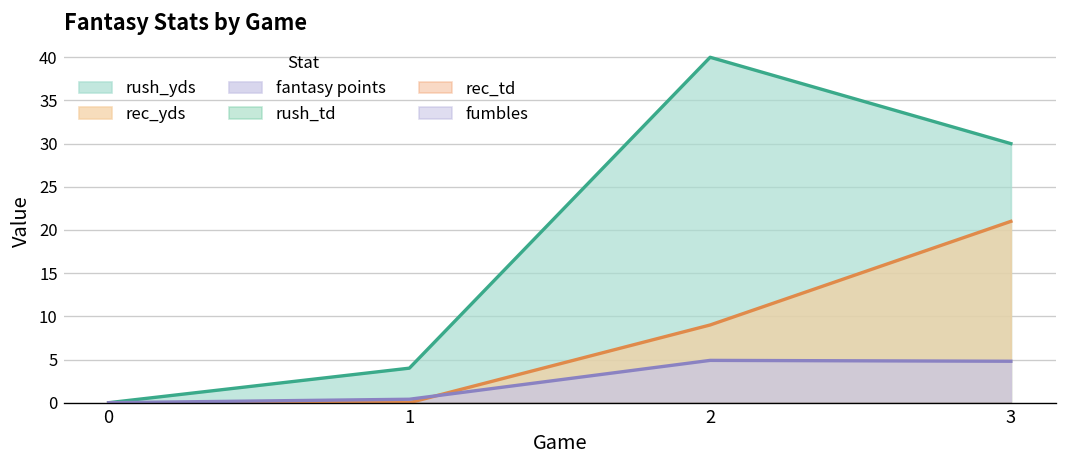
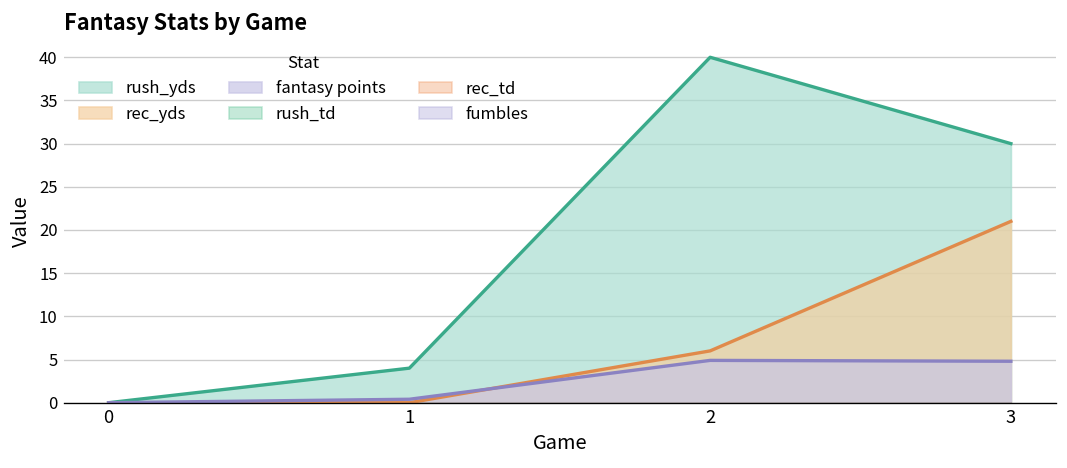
rec_yds, 2: 9 -> 6
